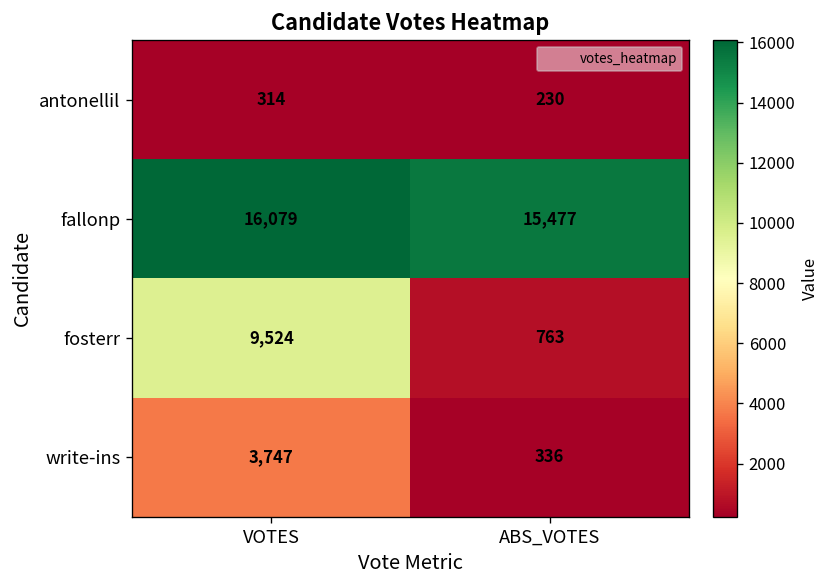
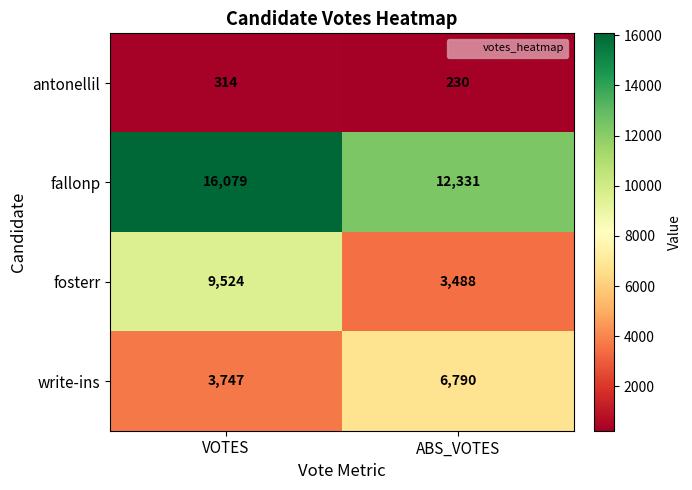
fallonp, ABS_VOTES: 15,477 -> 12,331
fosterr, ABS_VOTES: 763 -> 3,488
write-ins, ABS_VOTES: 336 -> 6,790
